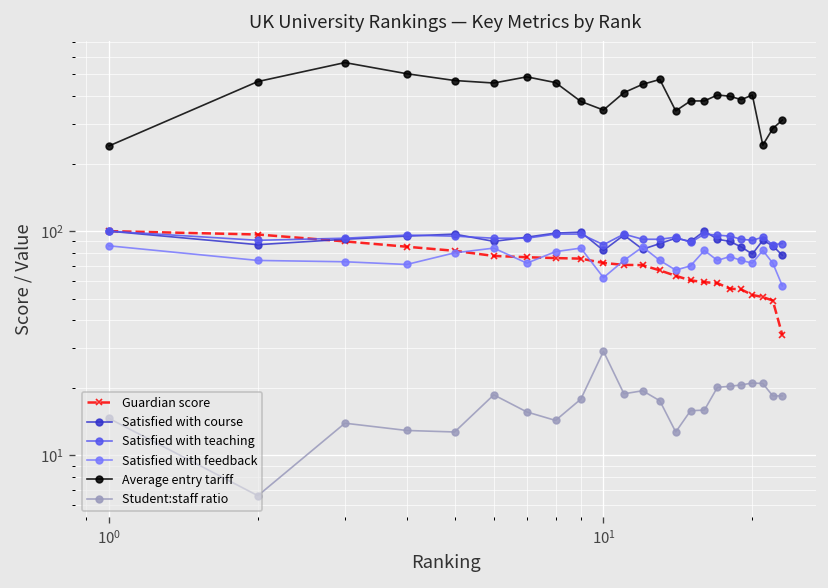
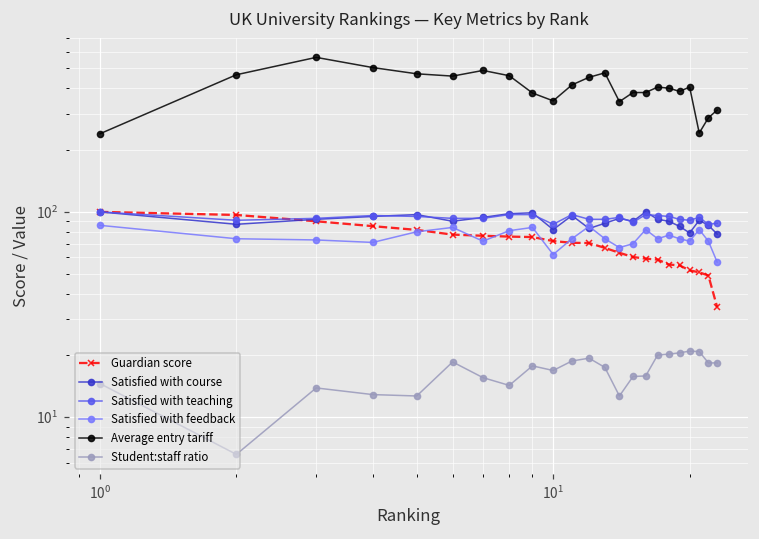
Student:staff ratio, 10^1: 29 -> 17
